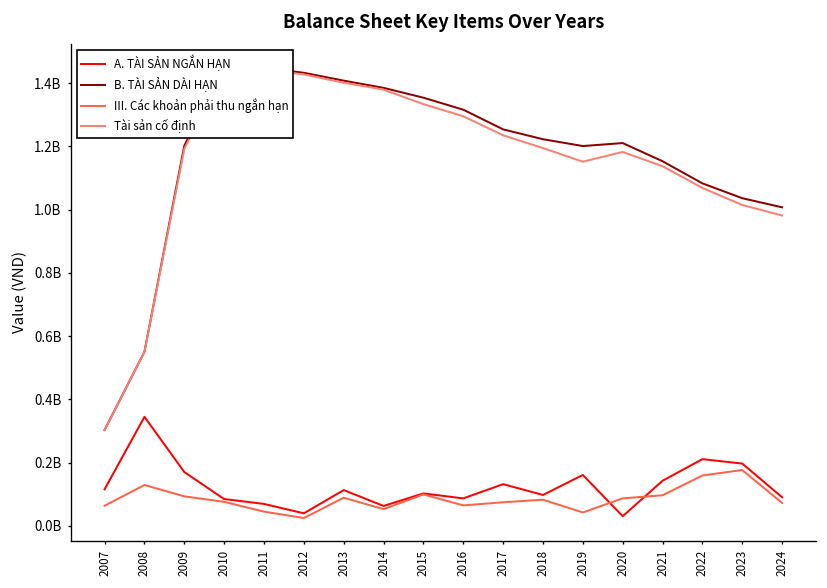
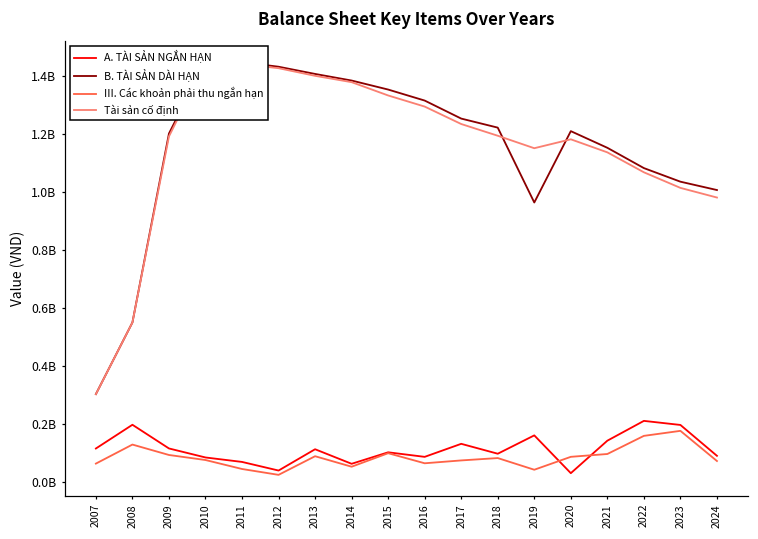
A. TÀI SẢN NGẮN HẠN, 2008: 340000000 -> 200000000
A. TÀI SẢN NGẮN HẠN, 2009: 170000000 -> 120000000
B. TÀI SẢN DÀI HẠN, 2019: 1200000000 -> 960000000
